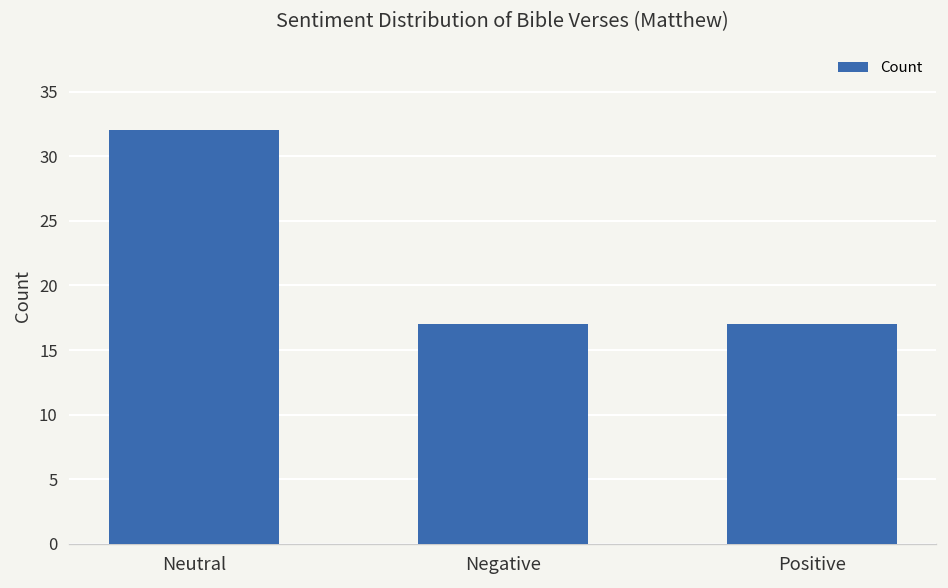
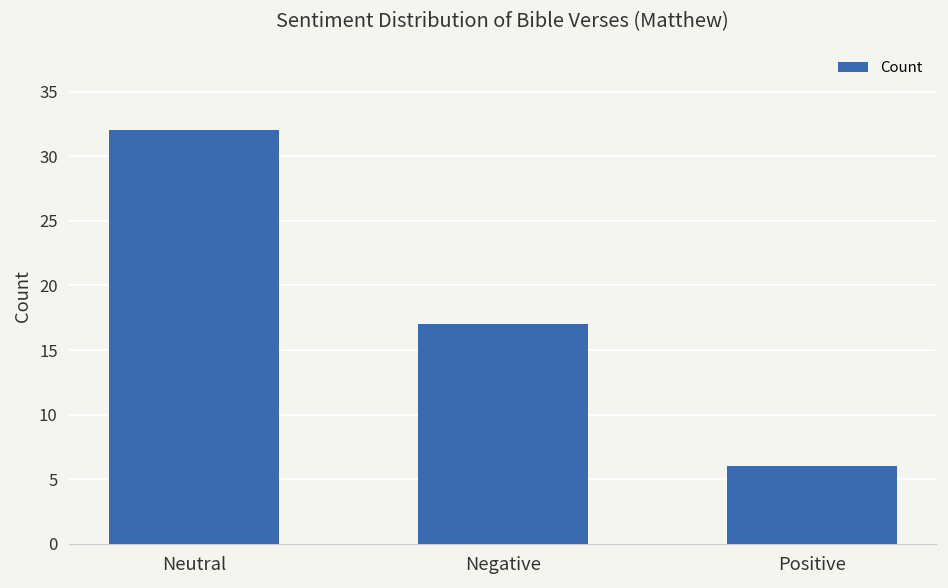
Positive: 17 -> 6
